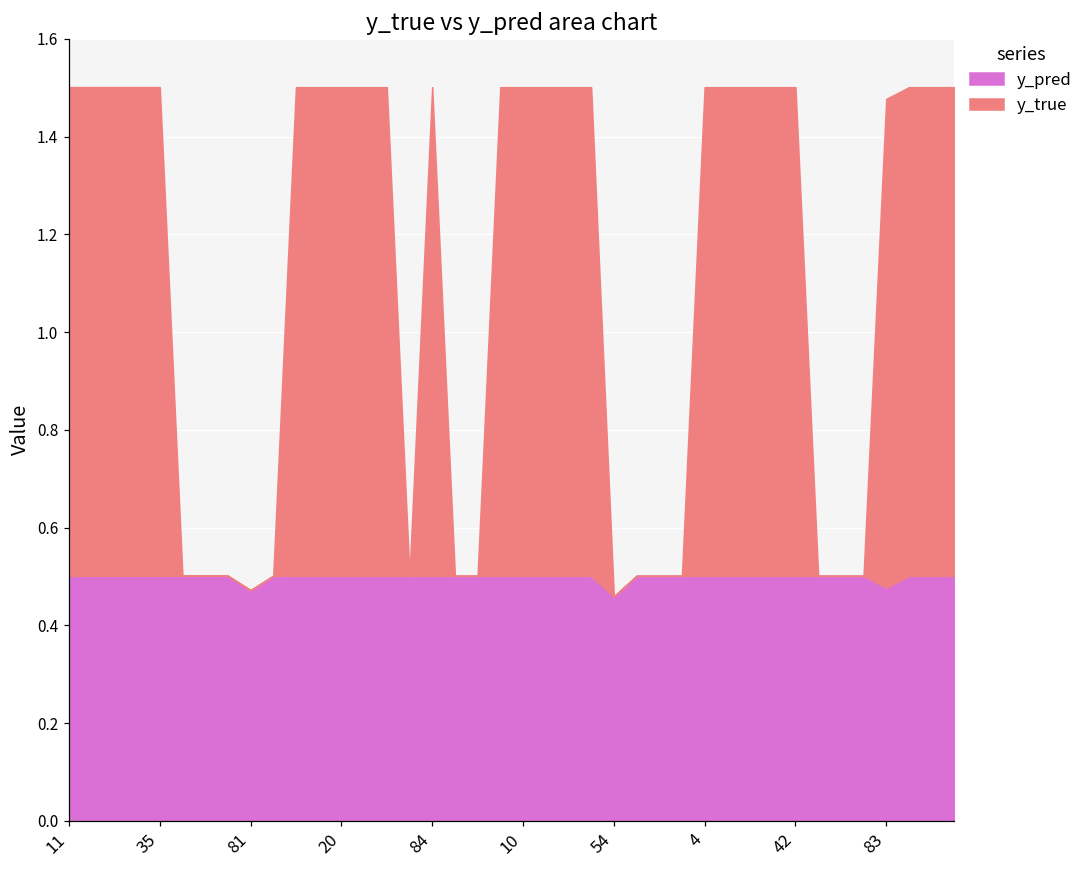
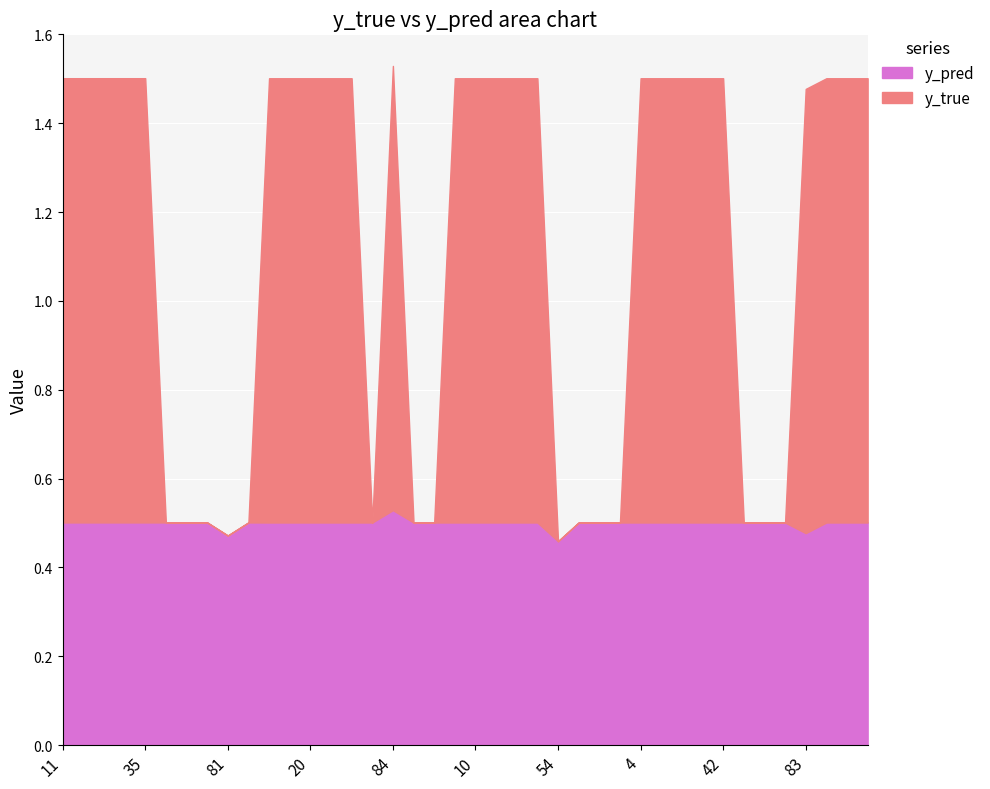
y_pred, 84: 0.50 -> 0.53
